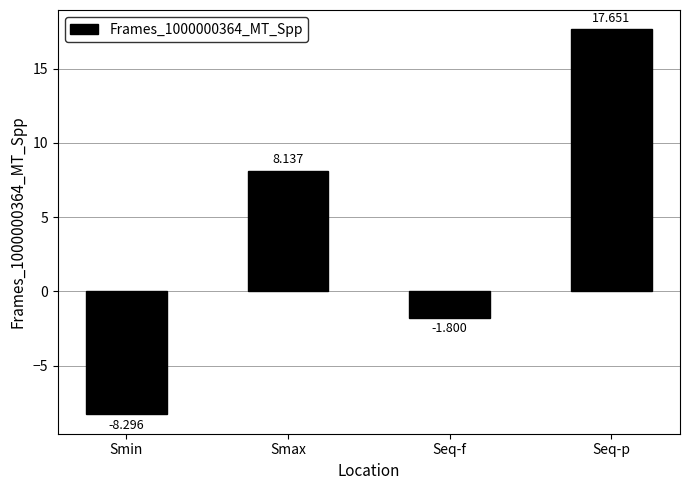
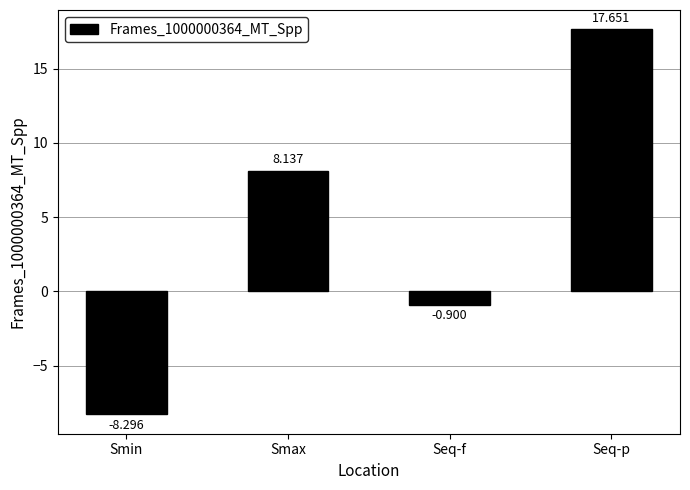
Seq-f: -1.800 -> -0.900
